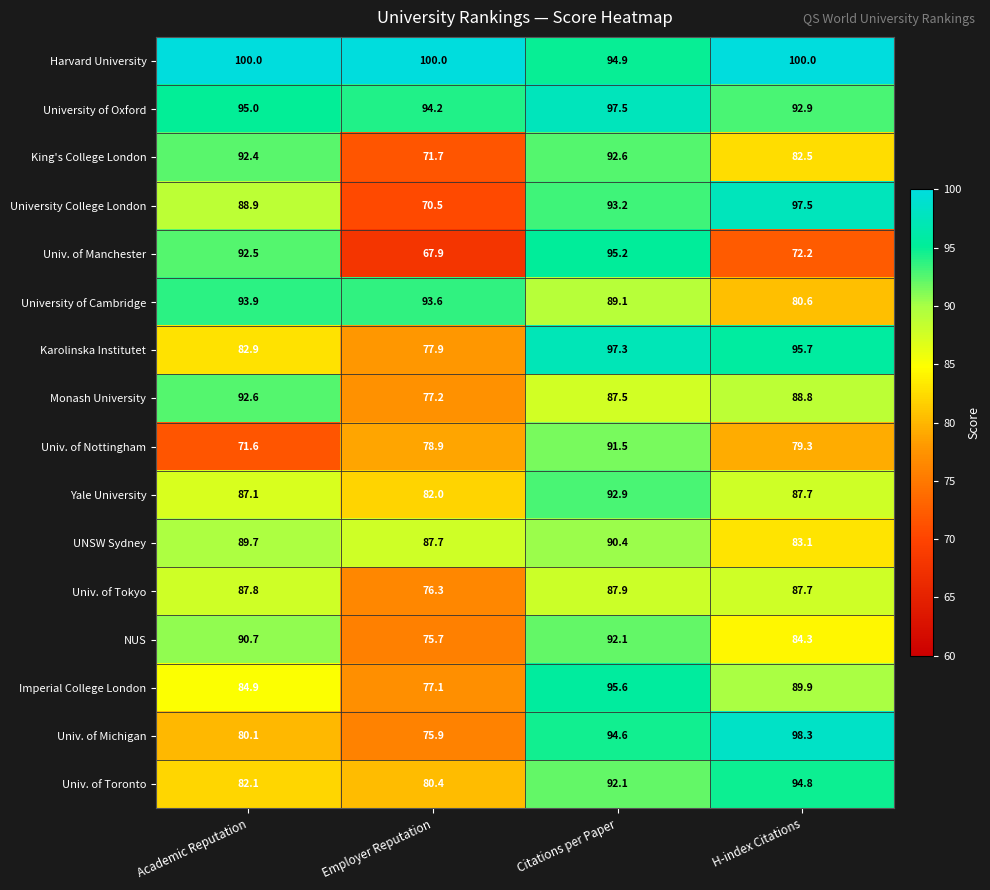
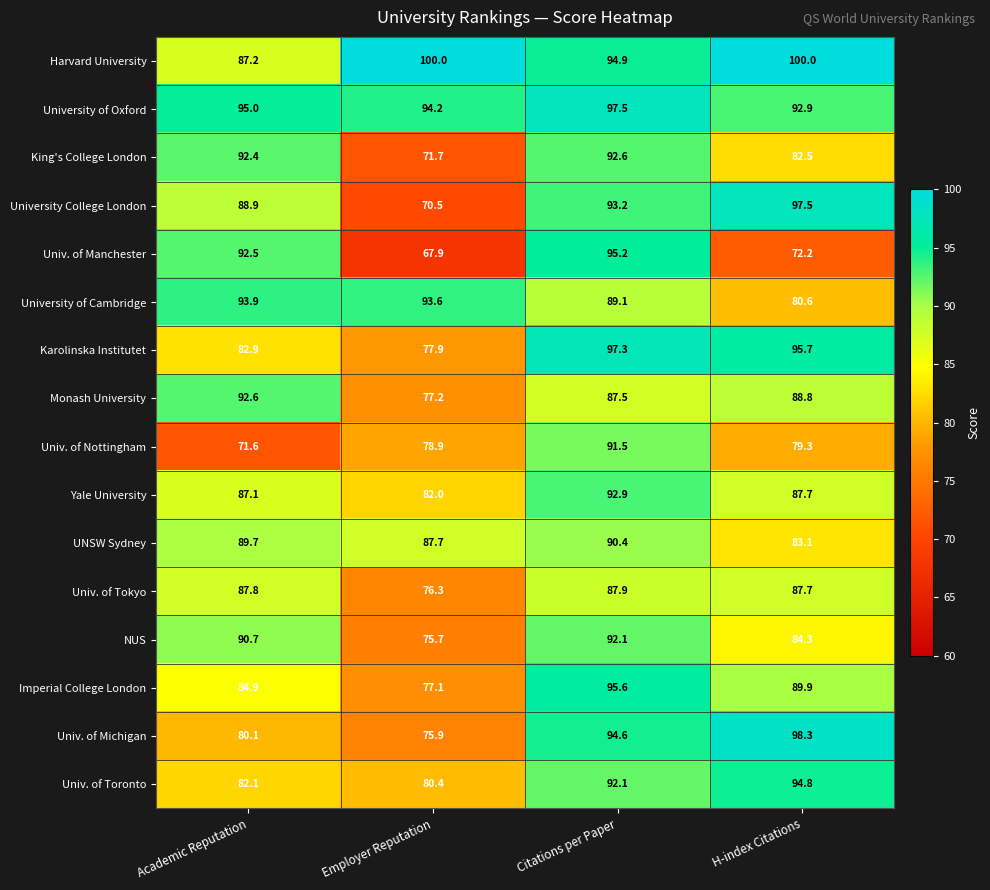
Harvard University, Academic Reputation: 100.0 -> 87.2
